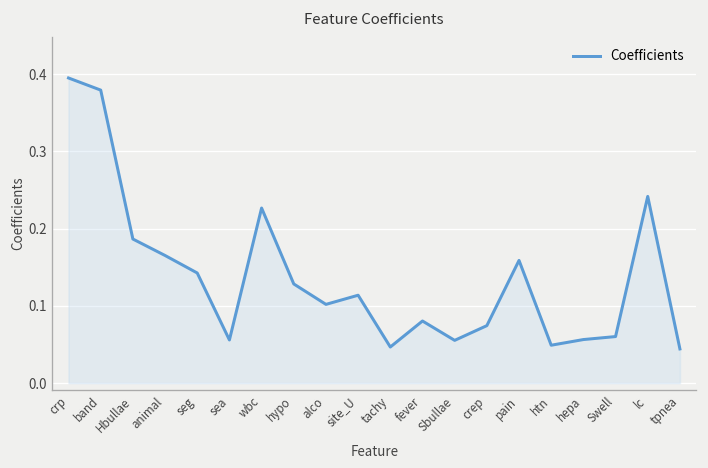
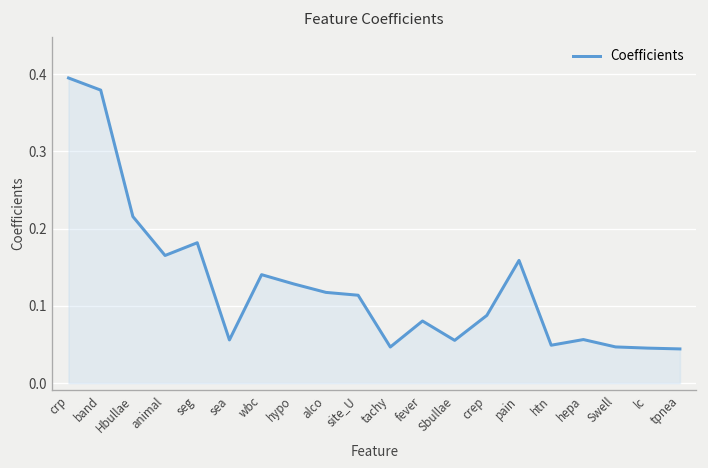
Hbullae: 0.19 -> 0.22
seg: 0.14 -> 0.18
wbc: 0.23 -> 0.14
alco: 0.10 -> 0.12
crep: 0.07 -> 0.09
Swell: 0.06 -> 0.05
lc: 0.24 -> 0.05
